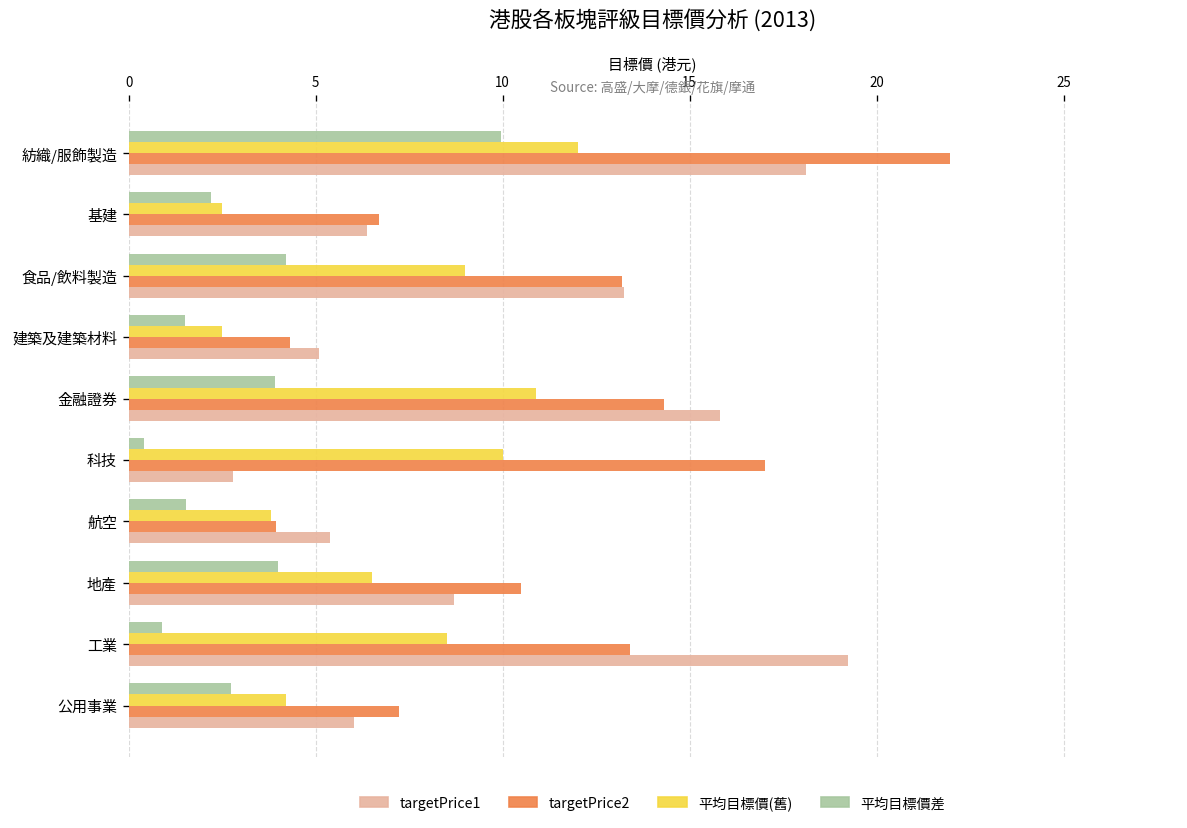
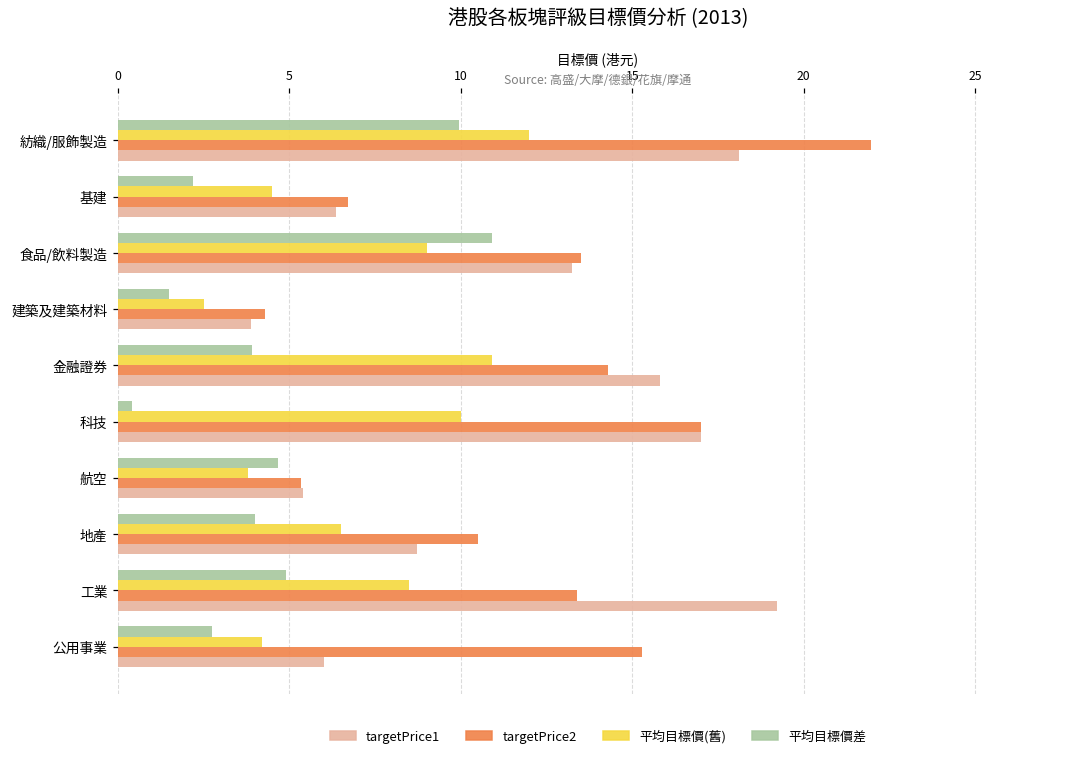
平均目標價(舊), 基建: 2.5 -> 4.5
平均目標價差, 食品/飲料製造: 4.2 -> 10.9
targetPrice2, 食品/飲料製造: 13.2 -> 13.5
targetPrice1, 建築及建築材料: 5.1 -> 3.9
targetPrice1, 科技: 2.8 -> 17.0
平均目標價差, 航空: 1.5 -> 4.7
targetPrice2, 航空: 3.9 -> 5.3
平均目標價差, 工業: 0.9 -> 4.9
targetPrice2, 公用事業: 7.2 -> 15.3
